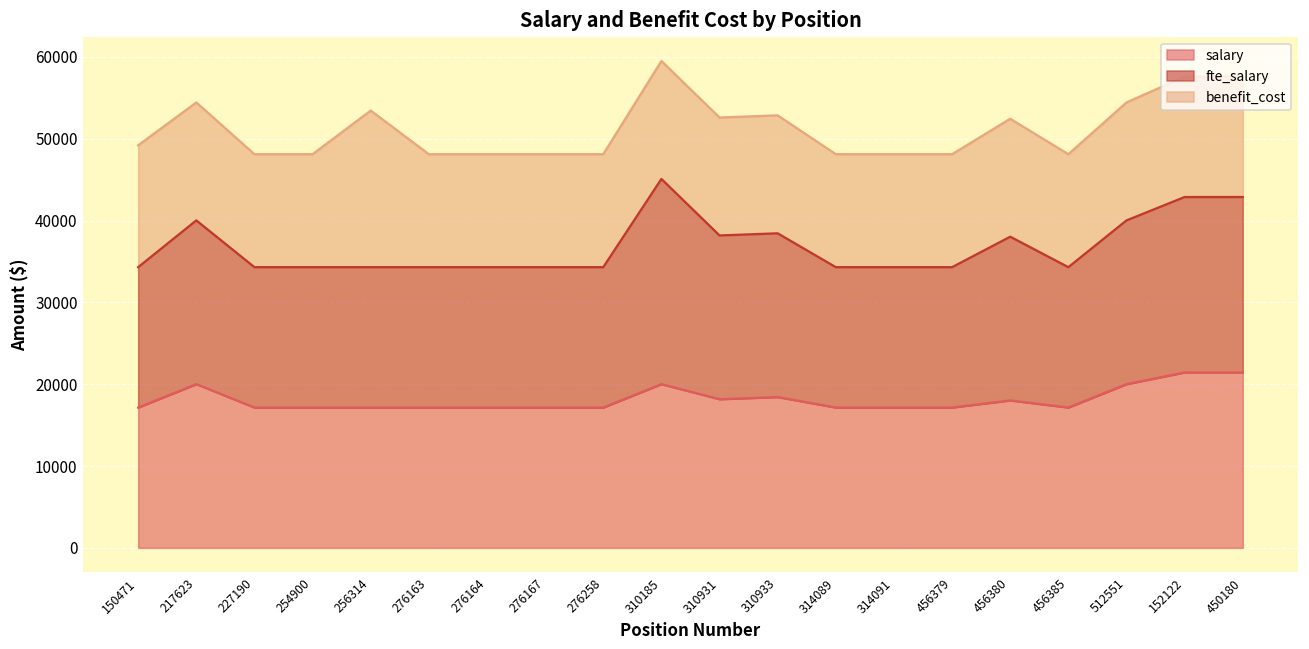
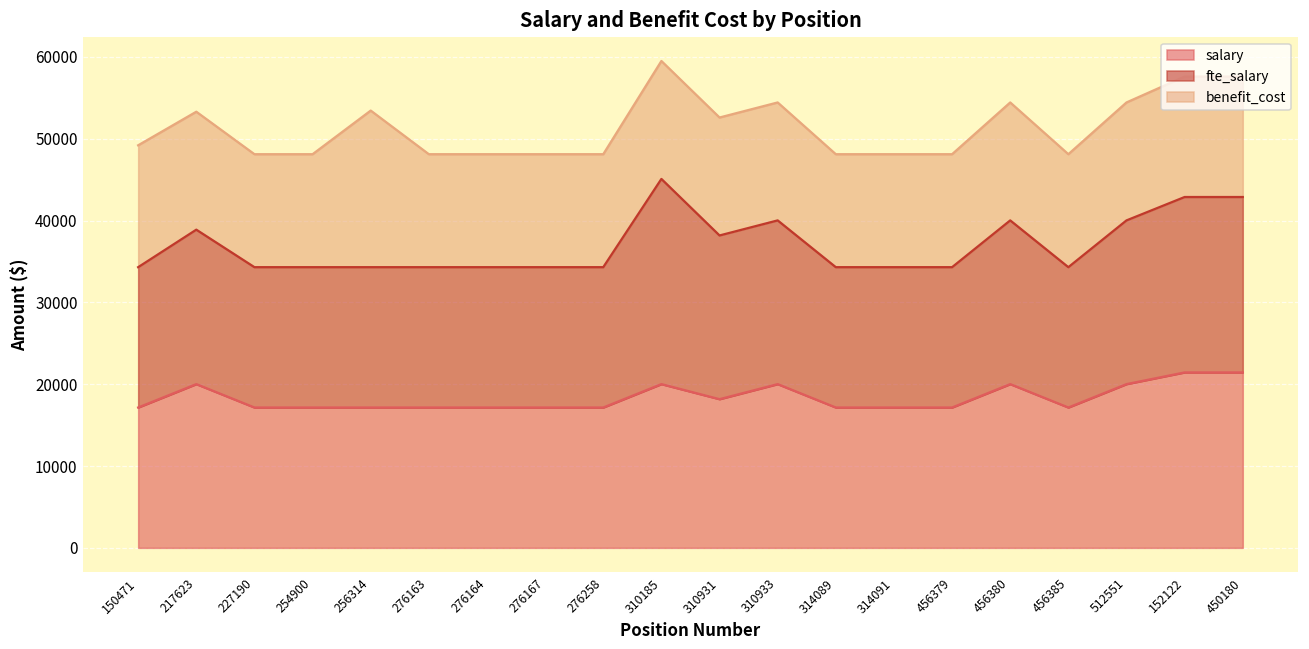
fte_salary, 217623: 20000 -> 19000
salary, 310933: 18000 -> 20000
salary, 456380: 18000 -> 20000
